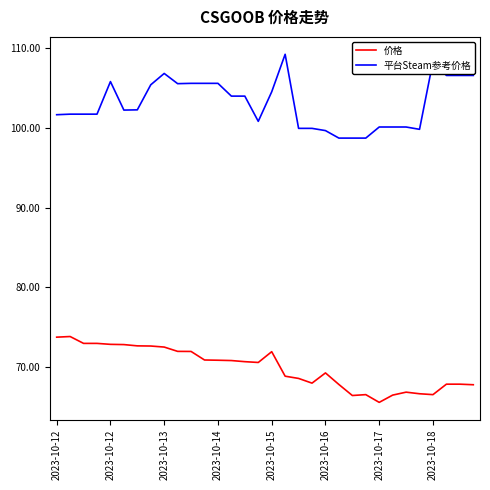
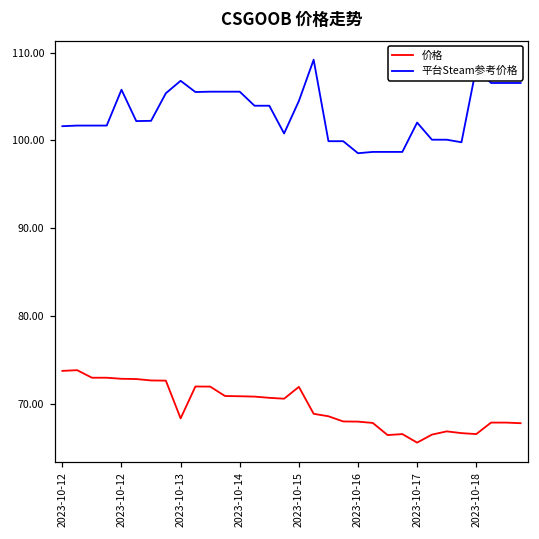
价格, 2023-10-13: 73 -> 68
价格, 2023-10-16: 69 -> 68
平台Steam参考价格, 2023-10-16: 100 -> 99
平台Steam参考价格, 2023-10-17: 100 -> 102
